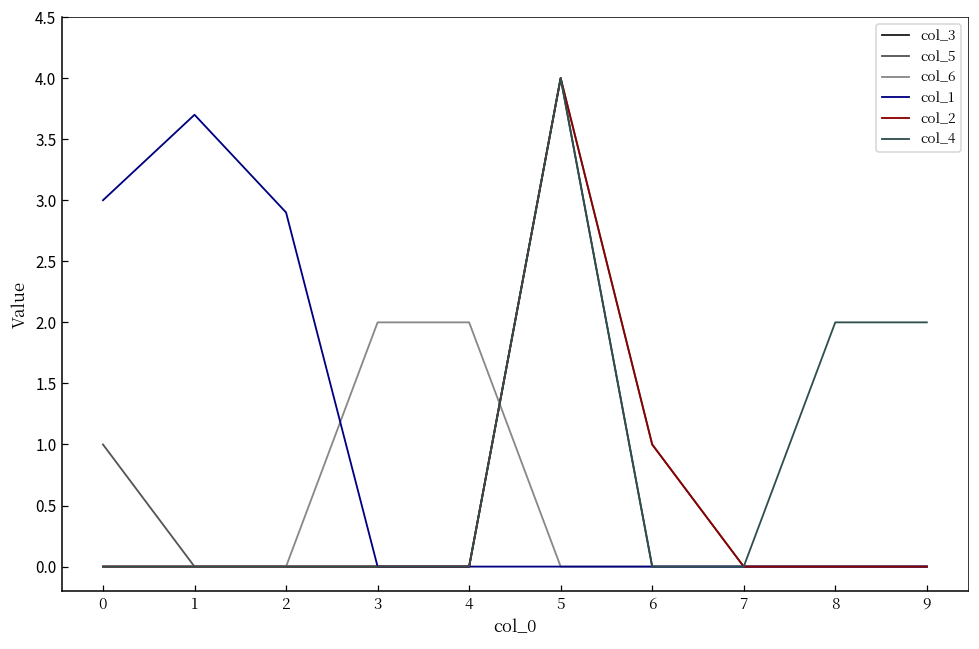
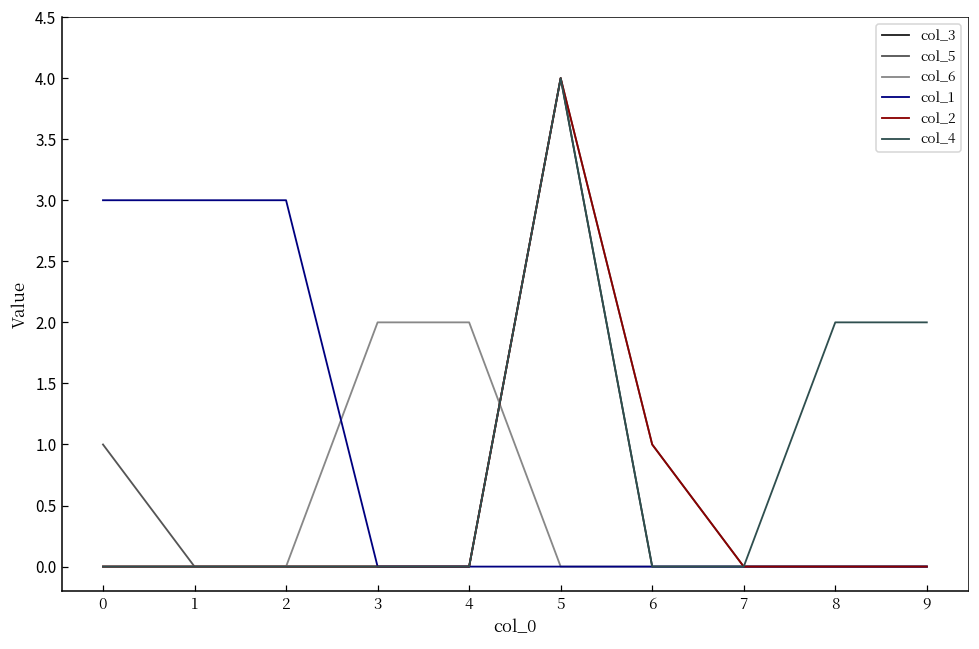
col_1, 1: 3.7 -> 3.0
col_1, 2: 2.9 -> 3.0
